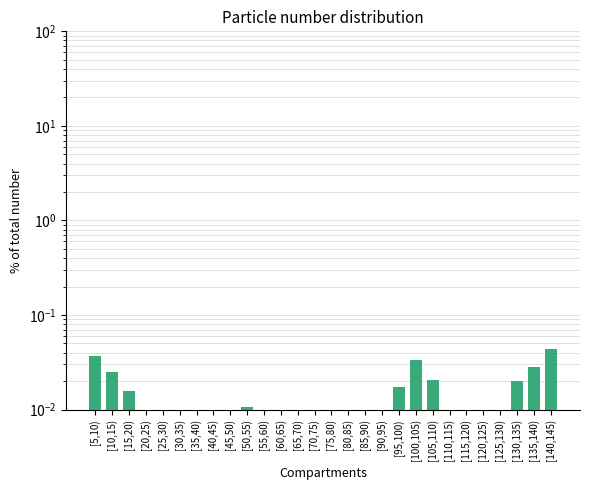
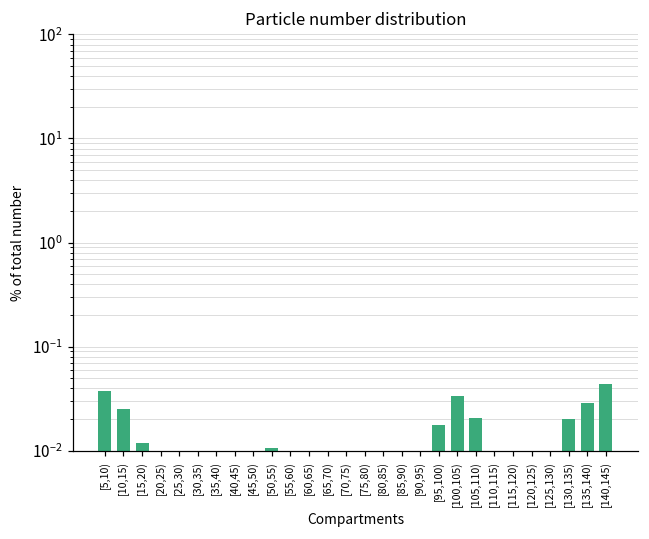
[15,20): 0.016 -> 0.012
